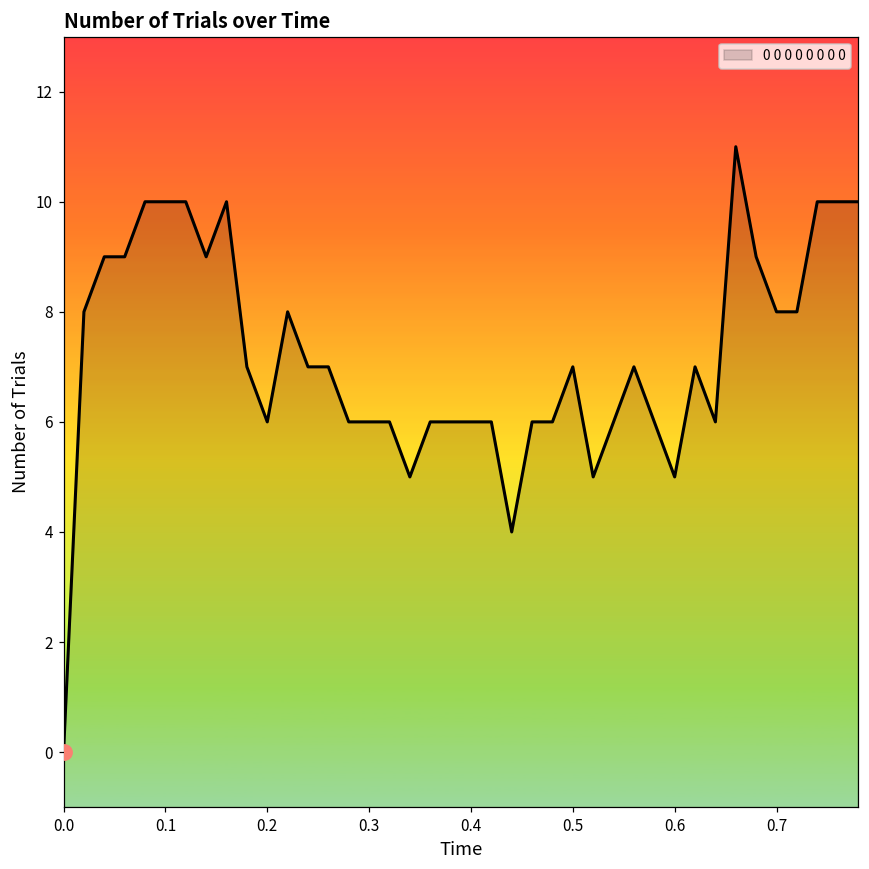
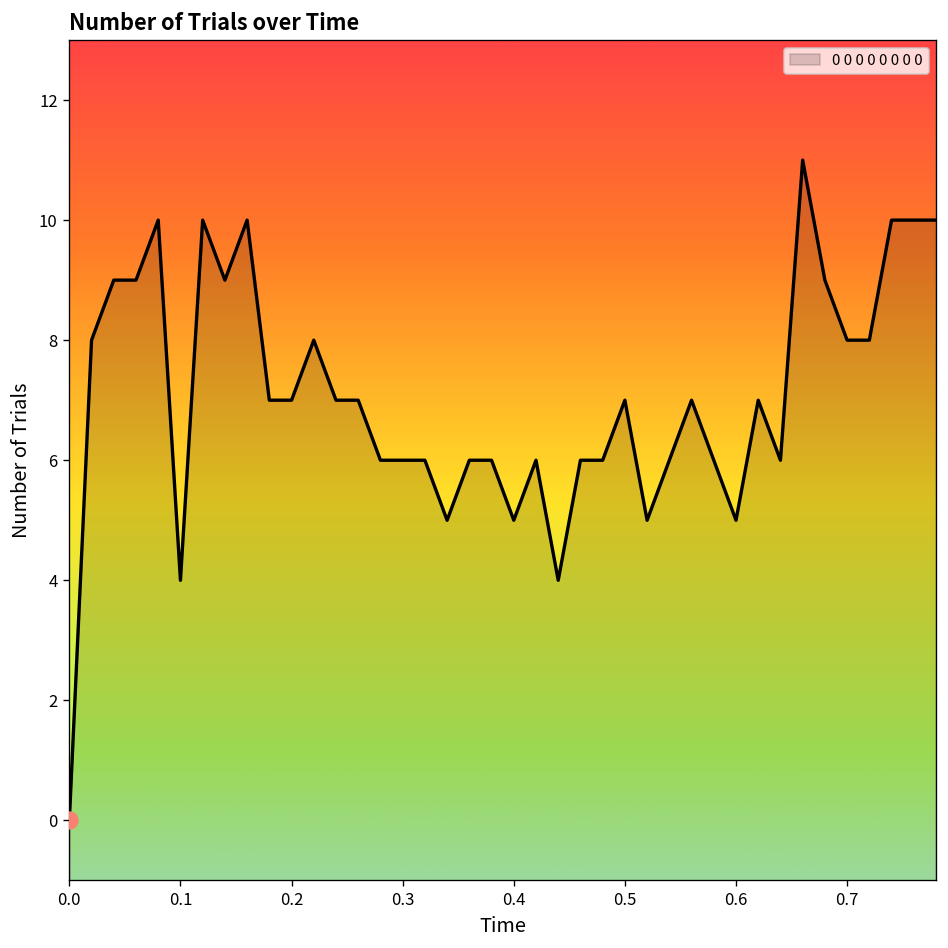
0 0 0 0 0 0 0 0, 0.1: 10 -> 4
0 0 0 0 0 0 0 0, 0.2: 6 -> 7
0 0 0 0 0 0 0 0, 0.4: 6 -> 5
